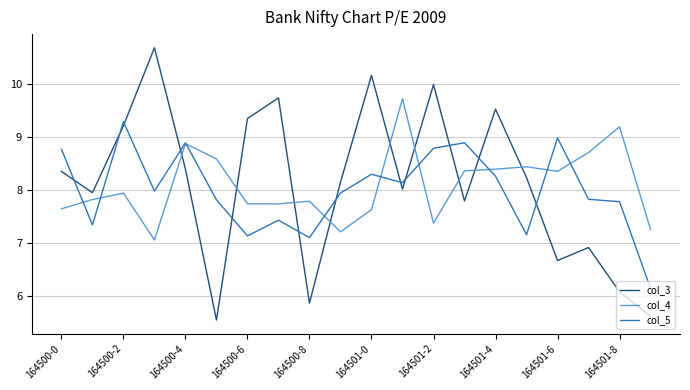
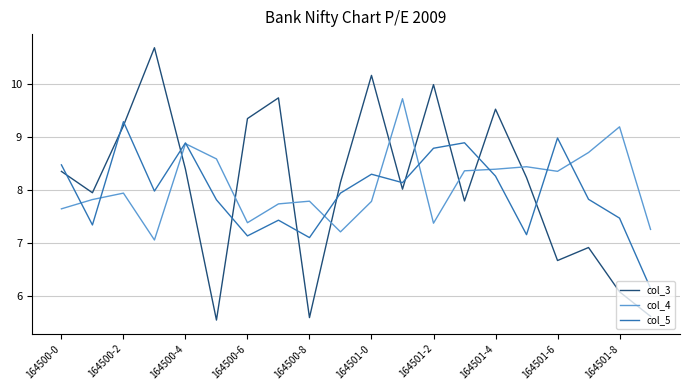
col_5, 164500-0: 8.8 -> 8.5
col_4, 164500-6: 7.7 -> 7.4
col_3, 164500-8: 5.9 -> 5.6
col_4, 164501-0: 7.6 -> 7.8
col_5, 164501-8: 7.8 -> 7.5
